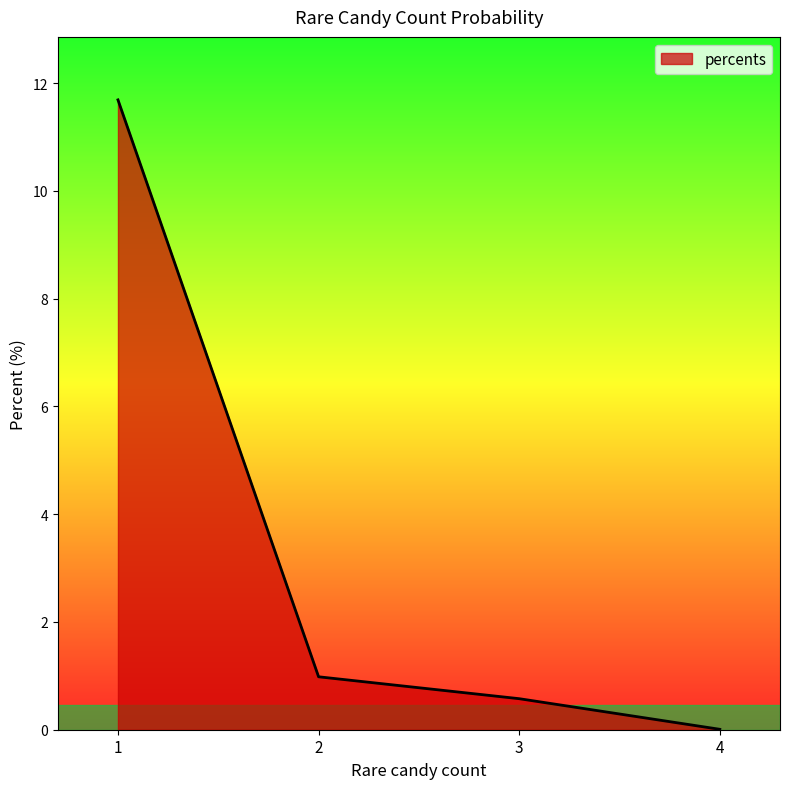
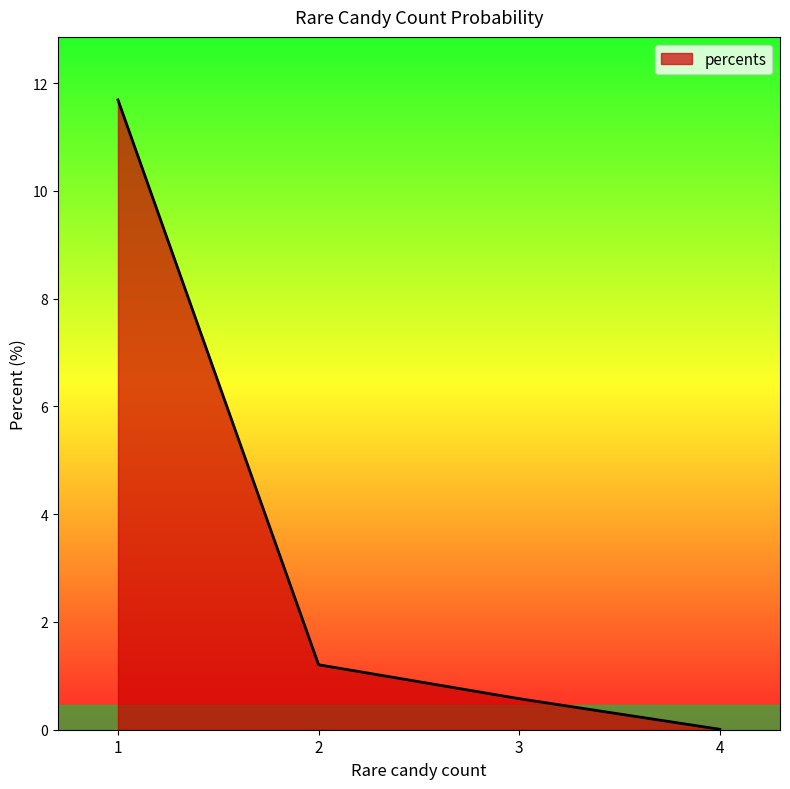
2: 1.0 -> 1.2
